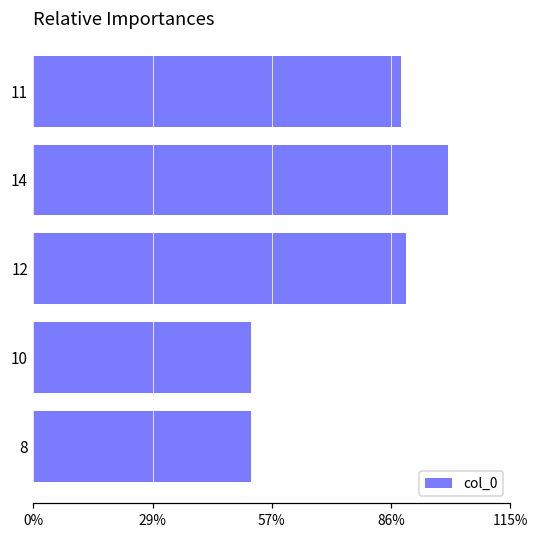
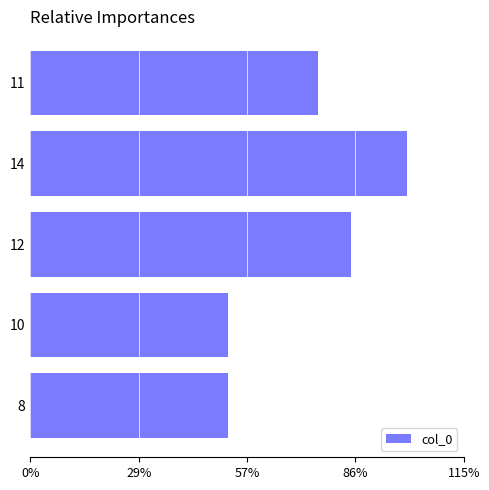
11: 89% -> 76%
12: 90% -> 85%
